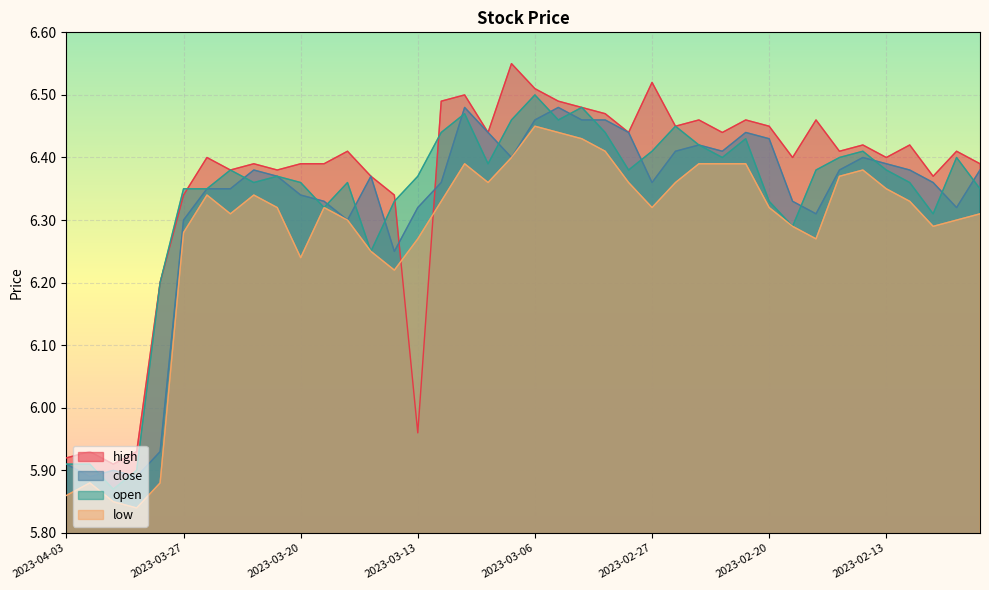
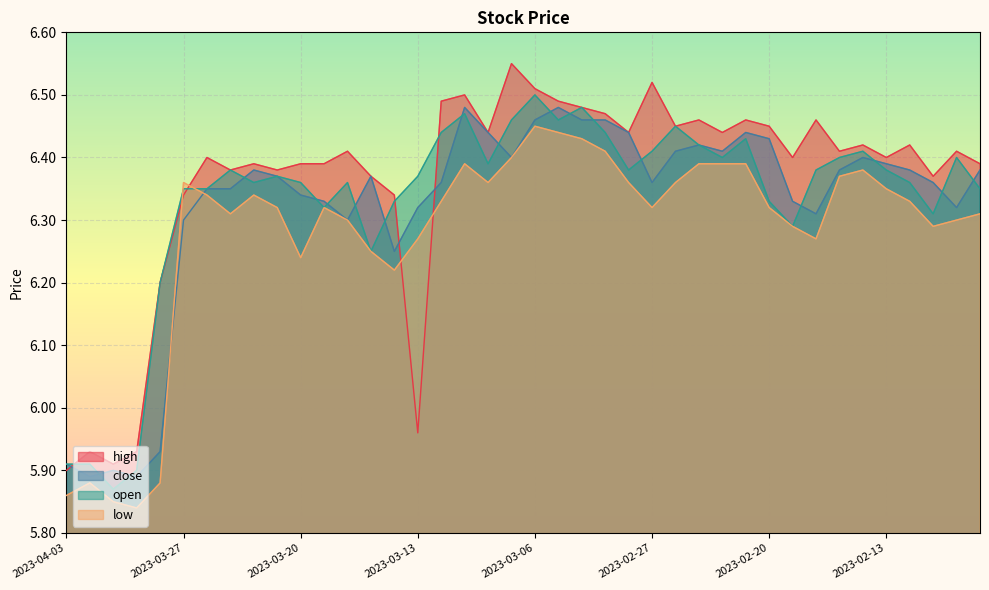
high, 2023-04-03: 5.92 -> 5.90
low, 2023-03-27: 6.28 -> 6.36
